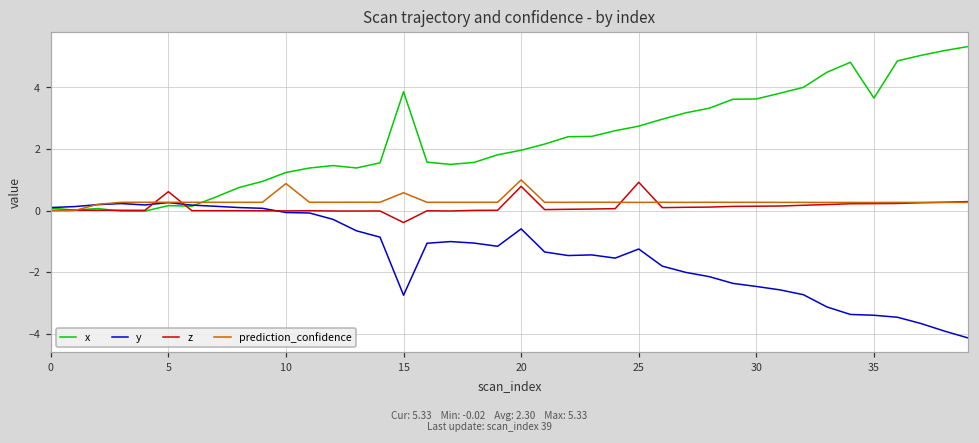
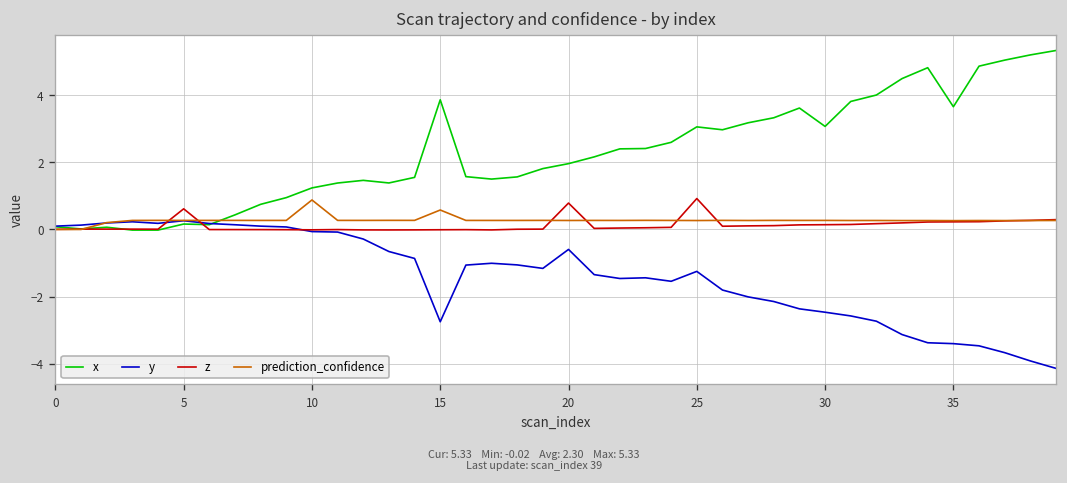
z, 15: -0.4 -> 0.0
prediction_confidence, 20: 1.0 -> 0.3
x, 25: 2.7 -> 3.1
x, 30: 3.6 -> 3.1
